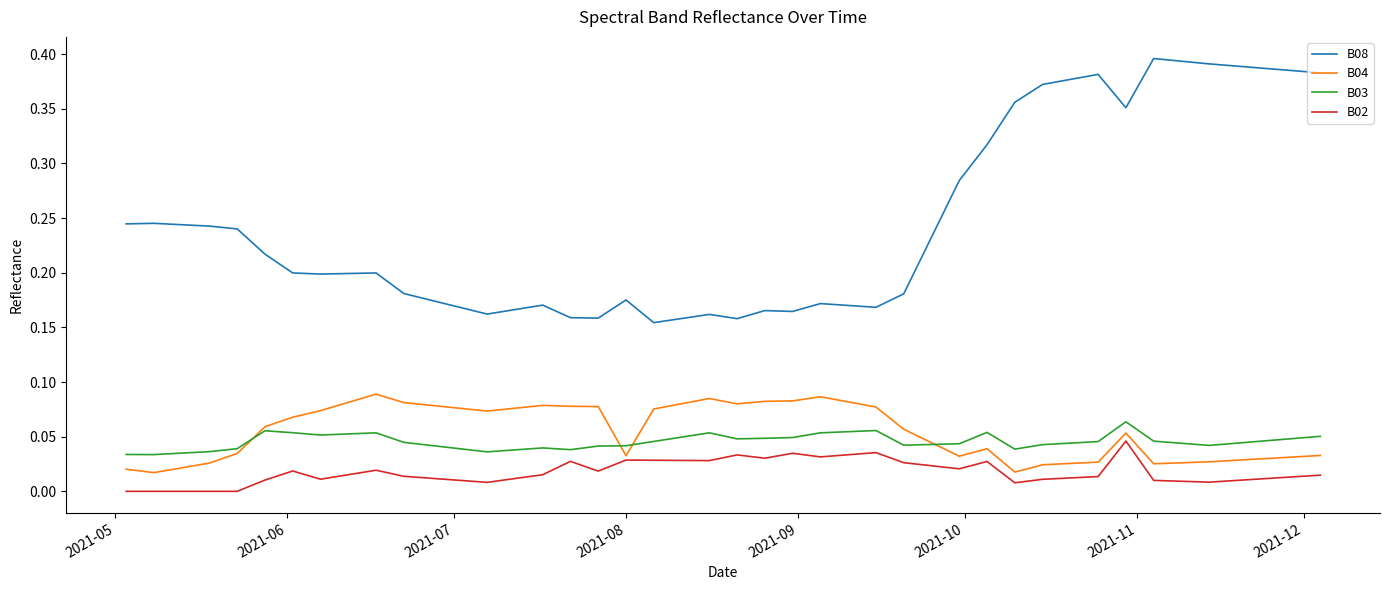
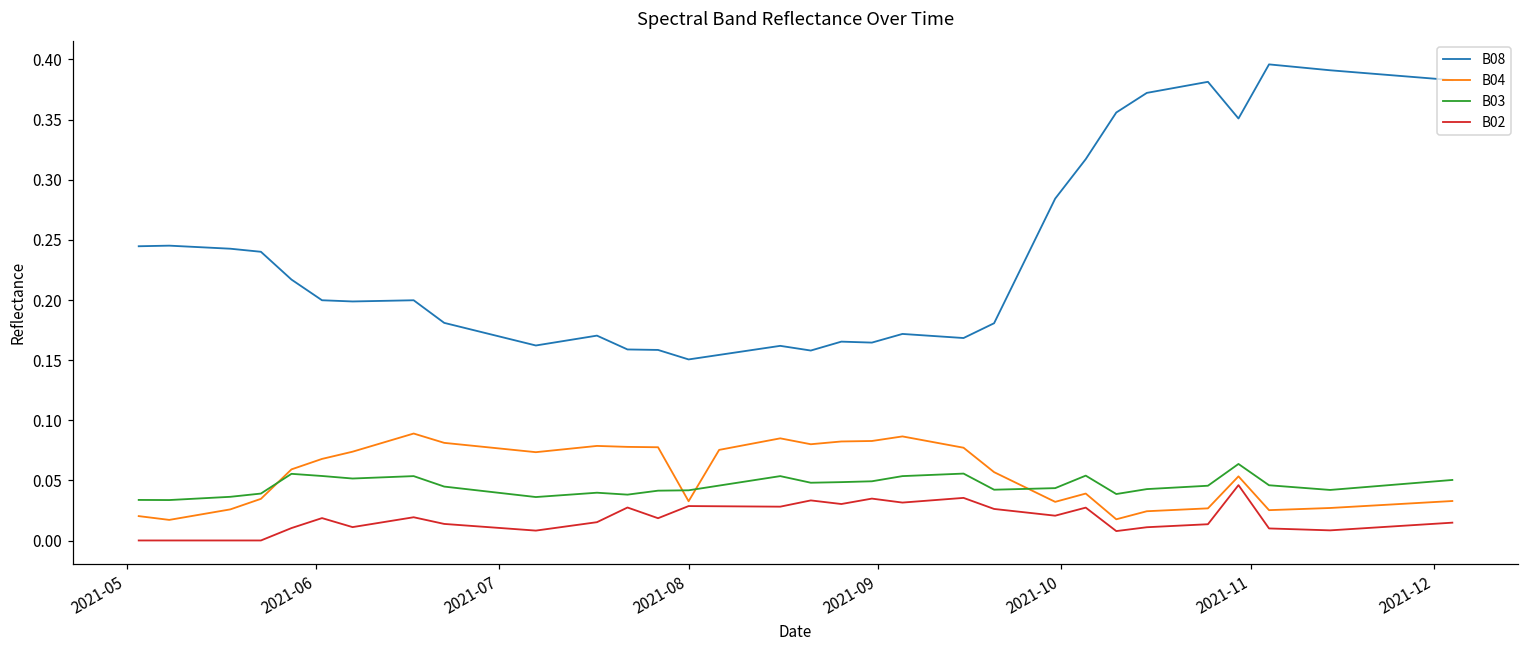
B08, 2021-08: 0.175 -> 0.151
